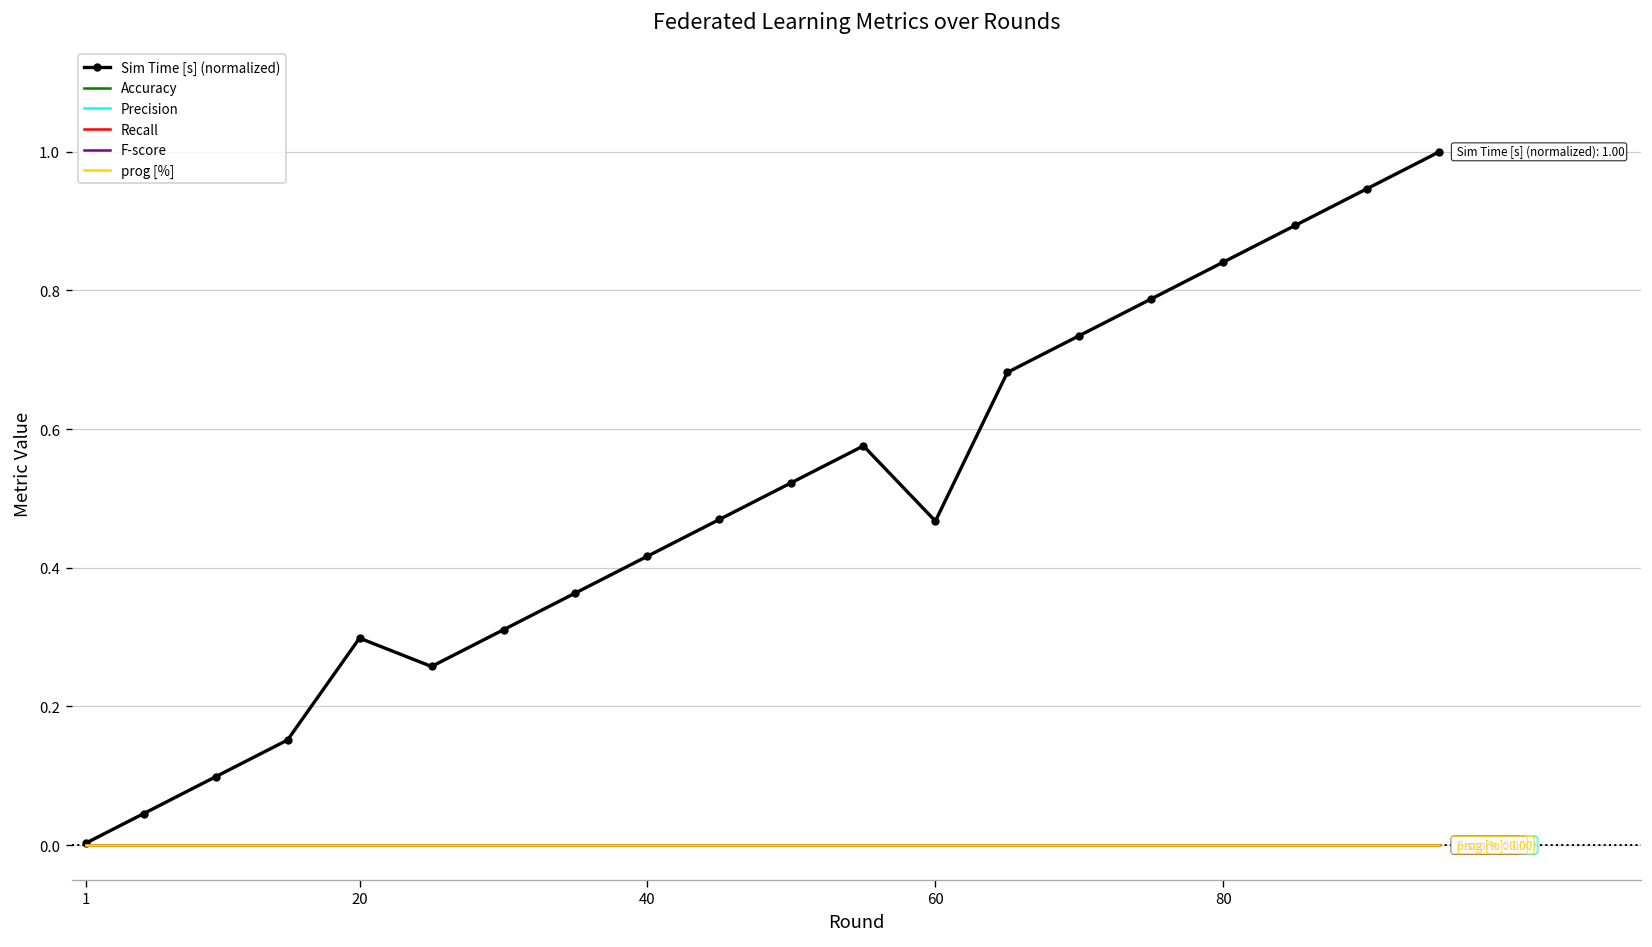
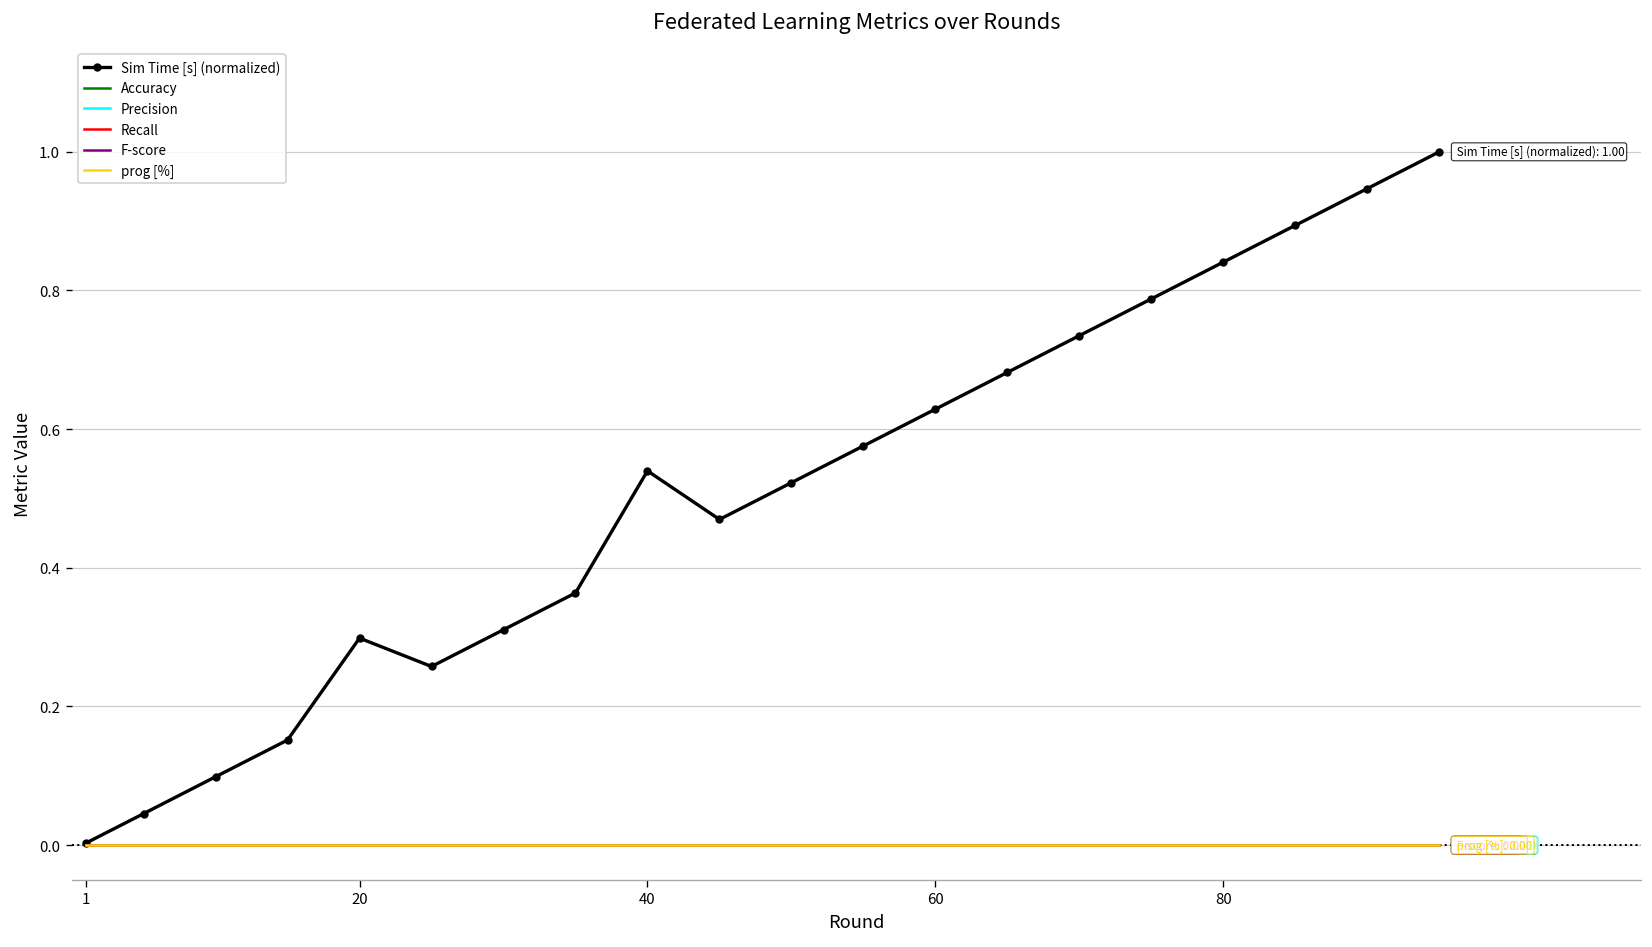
Sim Time [s] (normalized), 40: 0.42 -> 0.54
Sim Time [s] (normalized), 60: 0.47 -> 0.63
